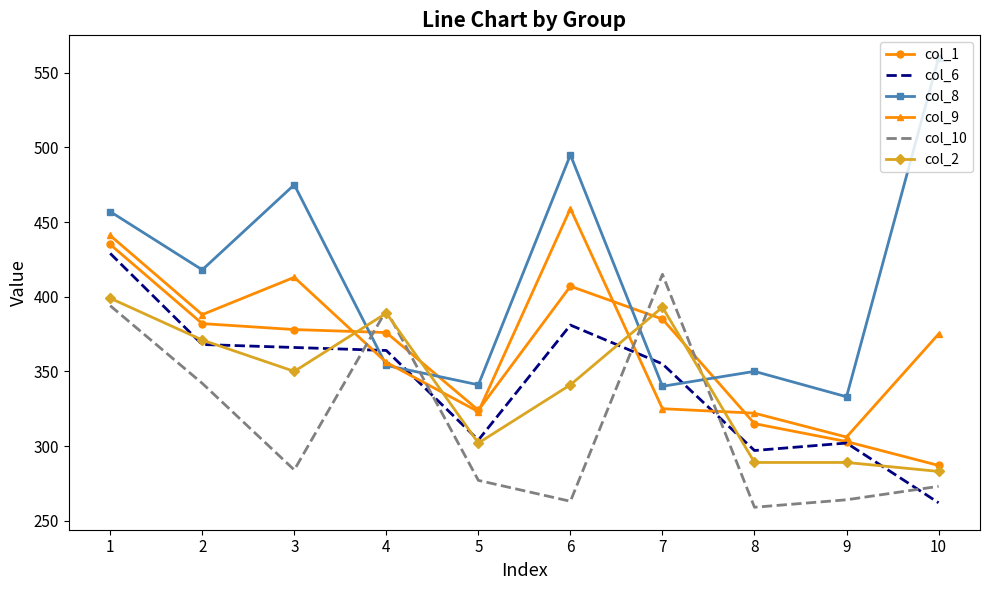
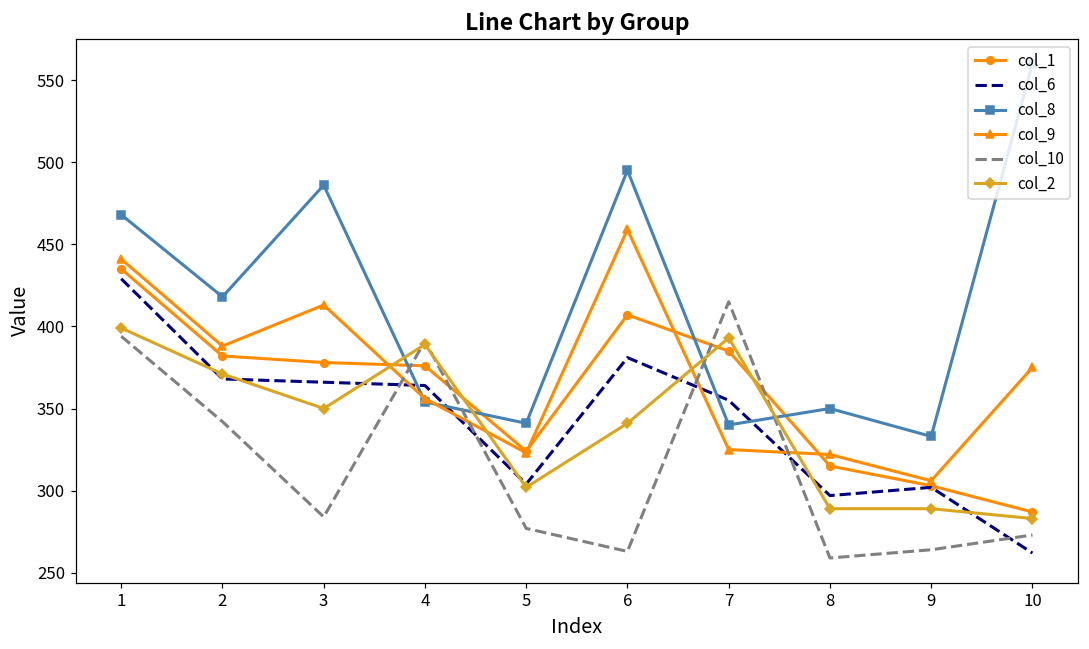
col_8, 1: 457 -> 468
col_8, 3: 475 -> 486
